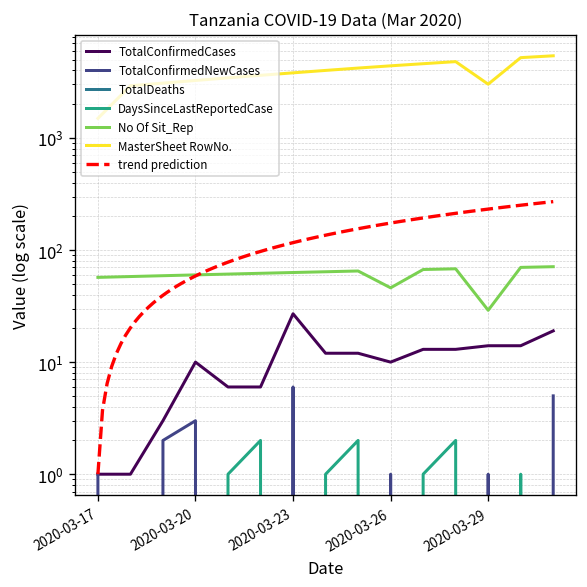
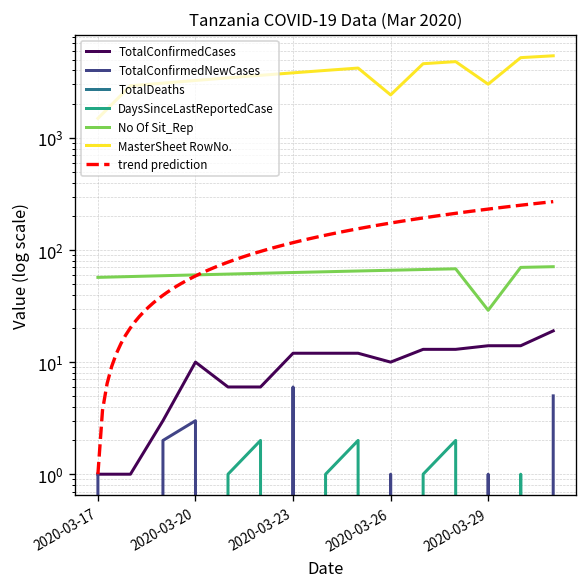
TotalConfirmedCases, 2020-03-23: 27 -> 12
No Of Sit_Rep, 2020-03-26: 50 -> 70
MasterSheet RowNo., 2020-03-26: 4000 -> 2400
